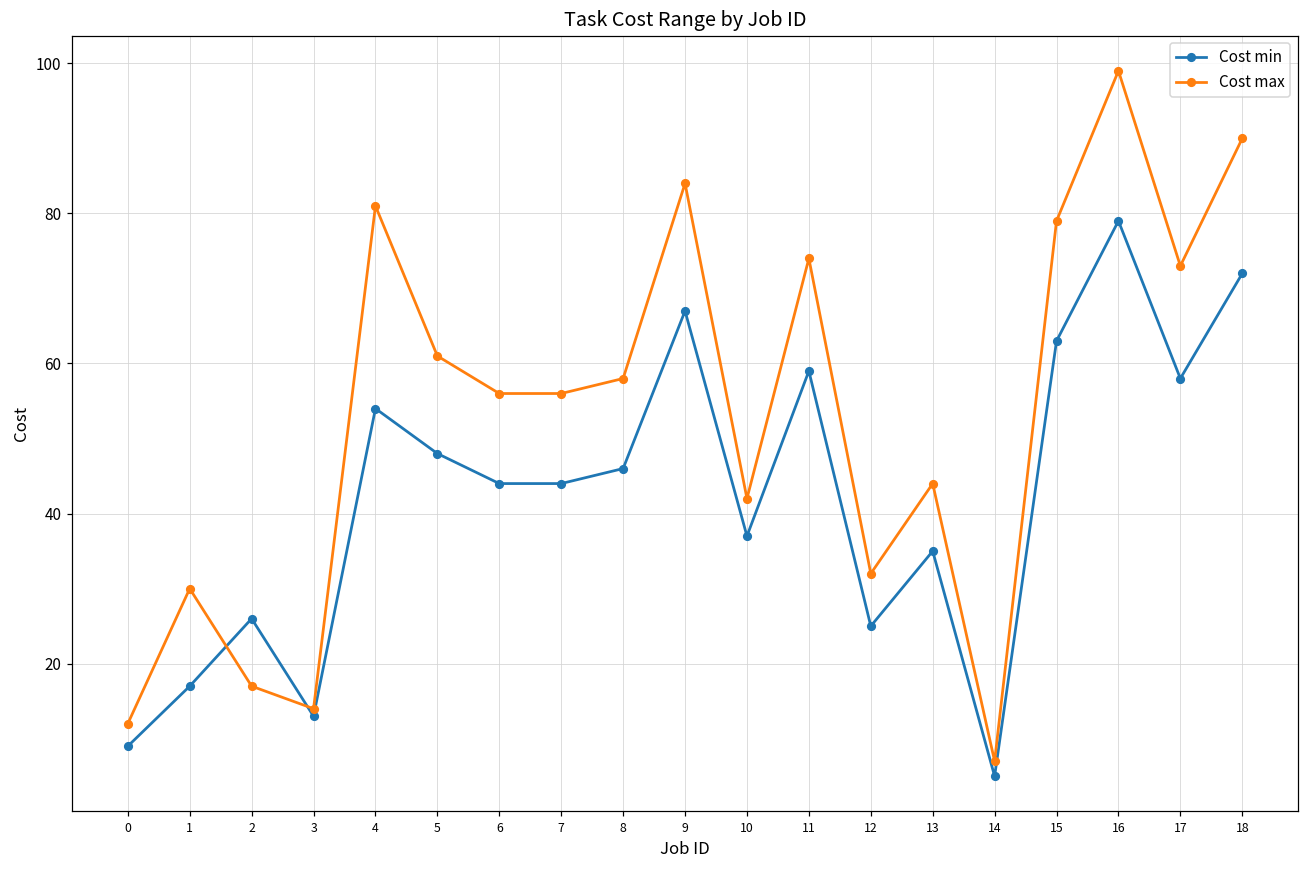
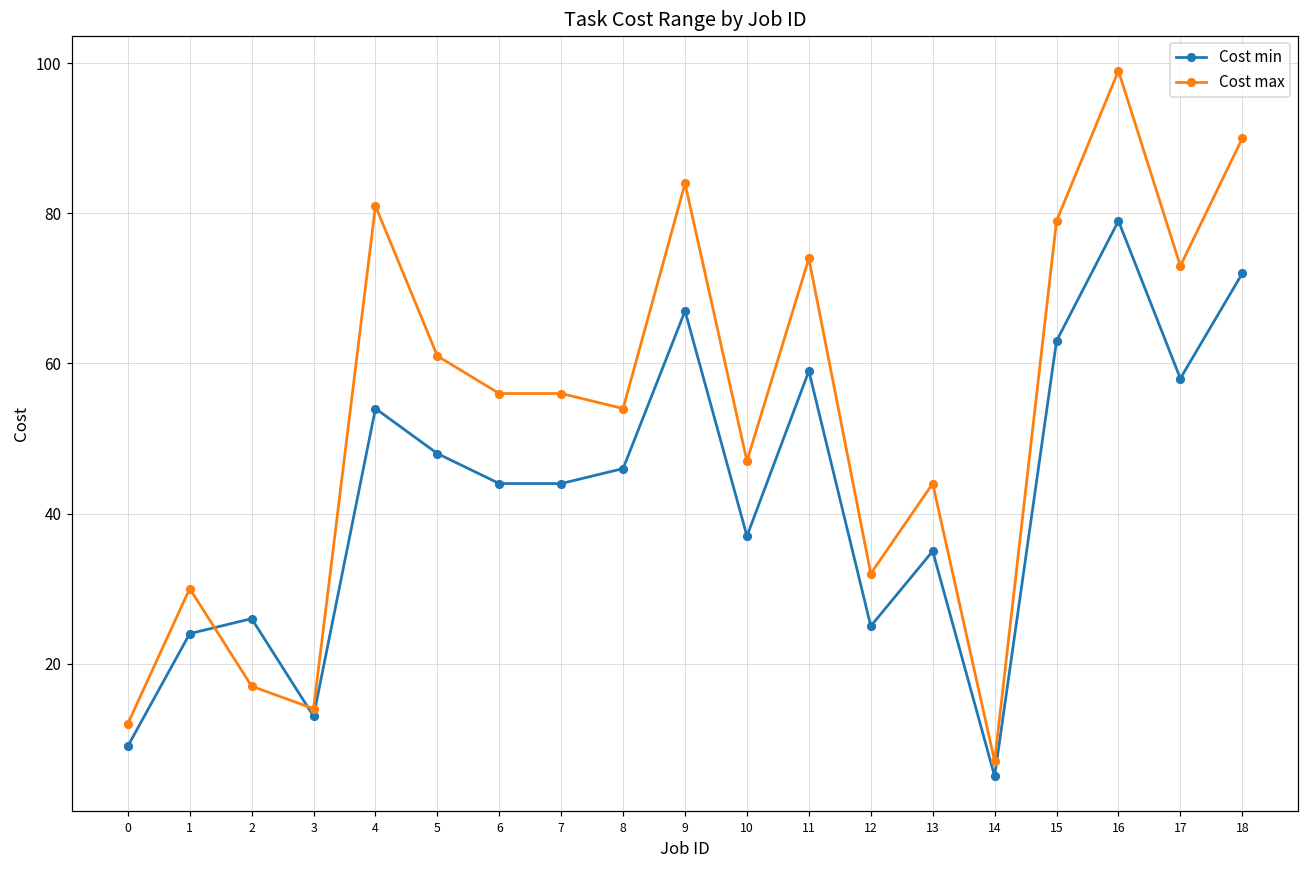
Cost min, 1: 17 -> 24
Cost max, 8: 58 -> 54
Cost max, 10: 42 -> 47
